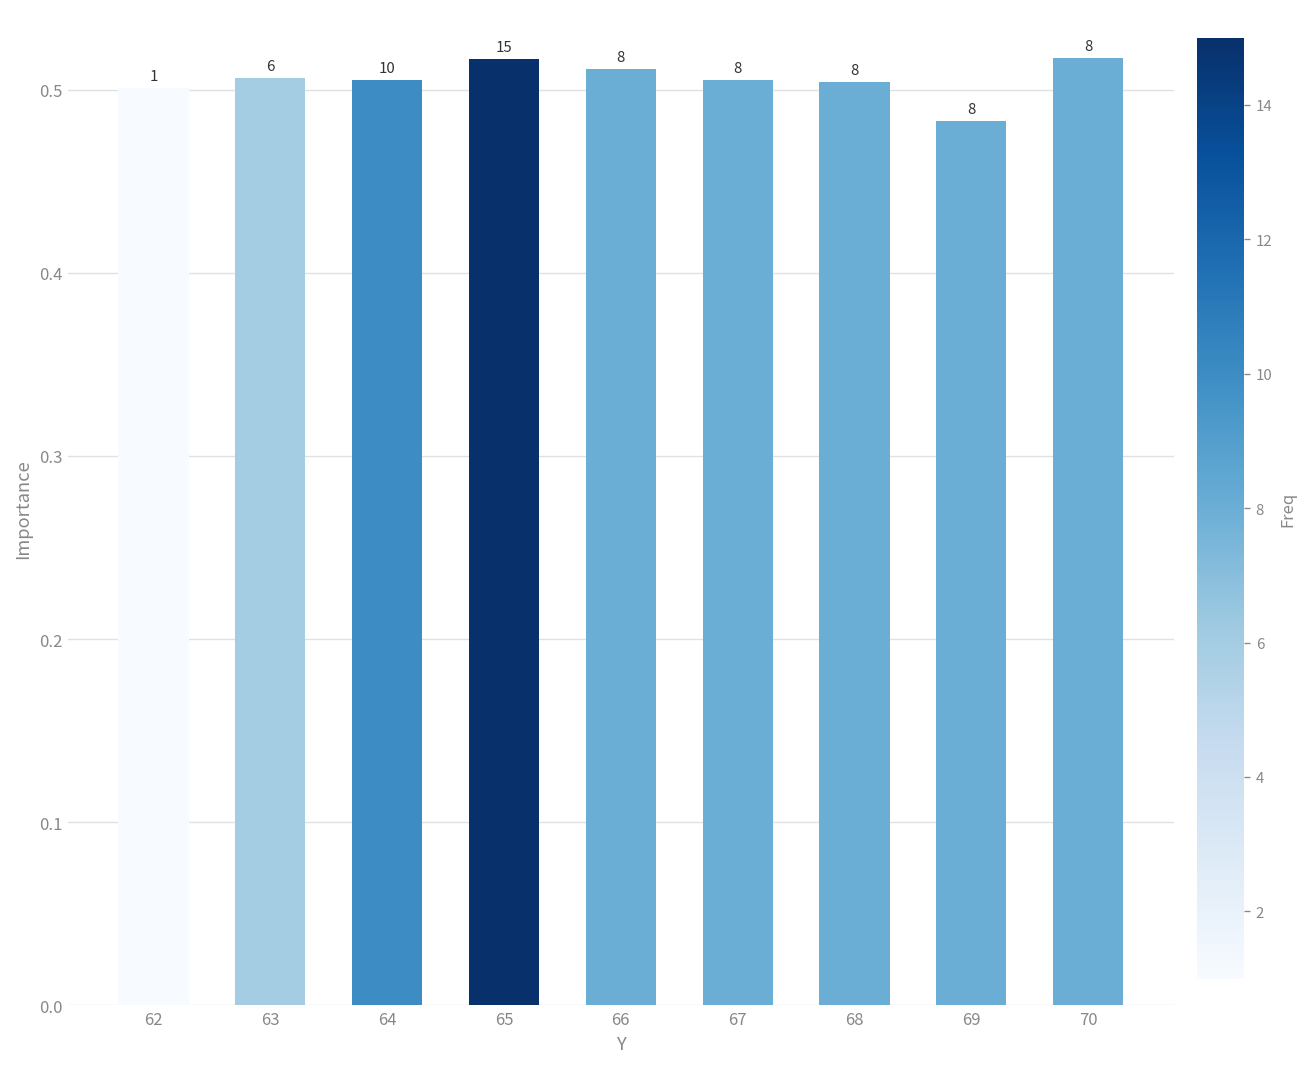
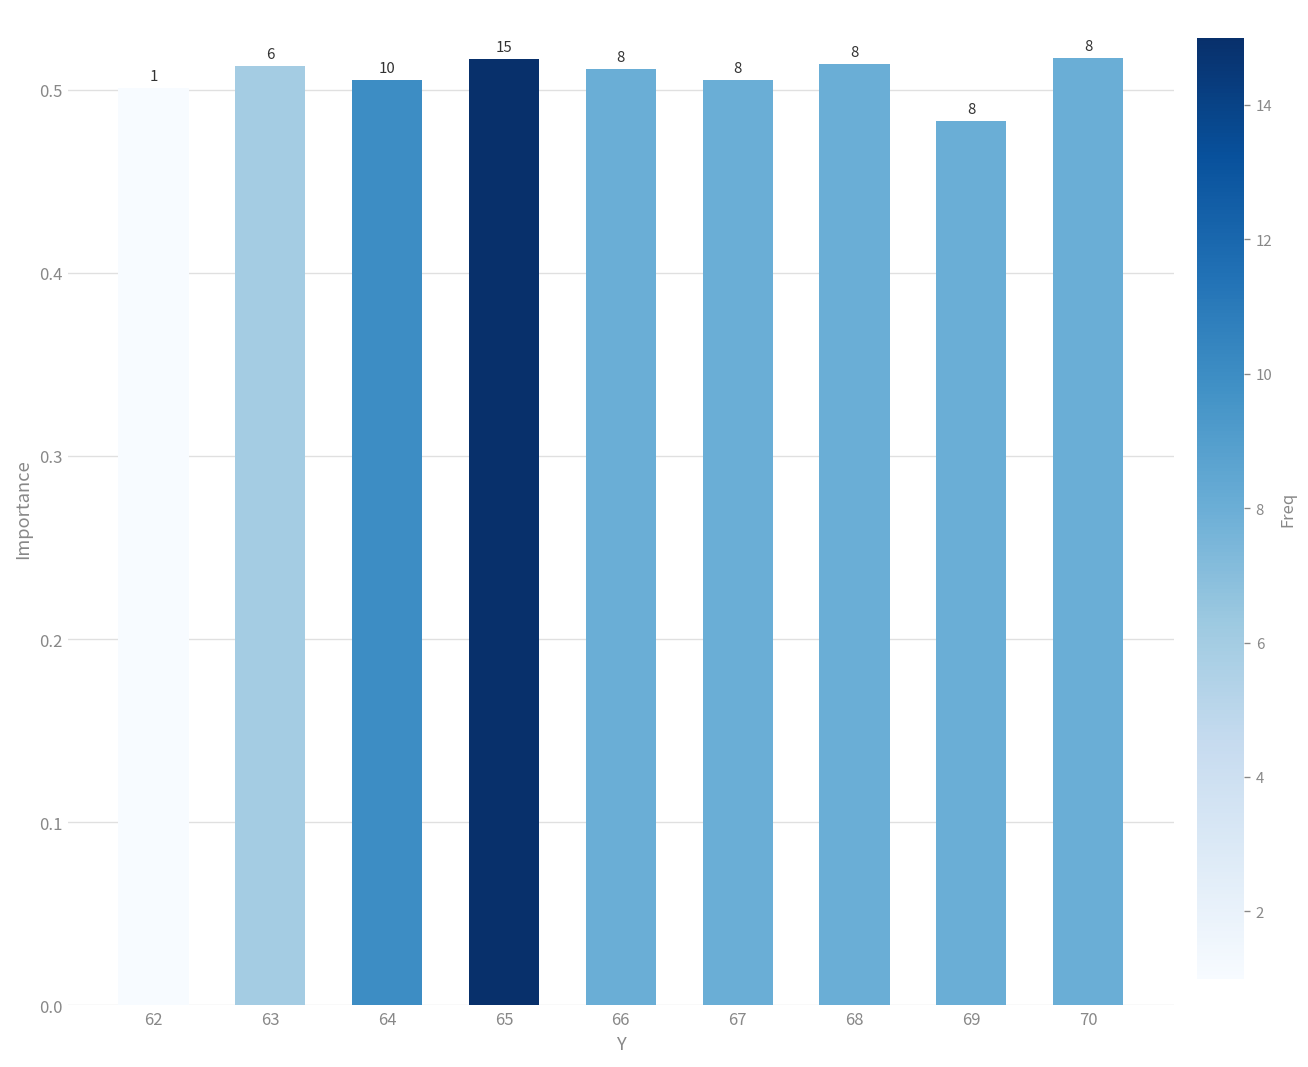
63: 0.506 -> 0.513
68: 0.504 -> 0.514
